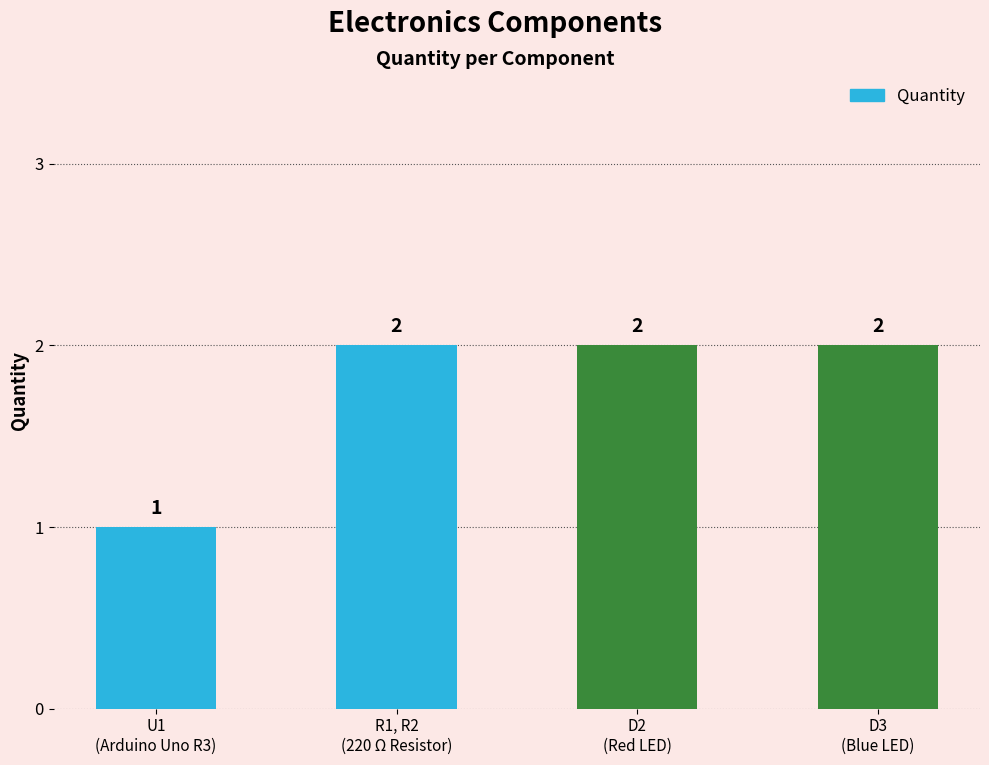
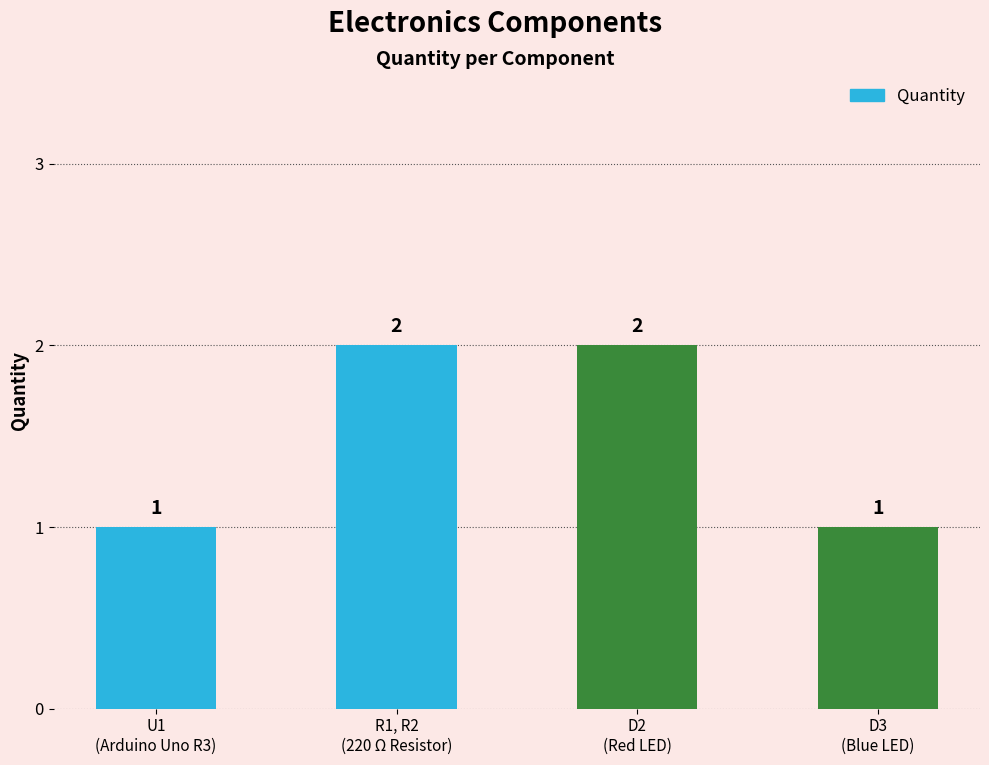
D3 (Blue LED): 2 -> 1
